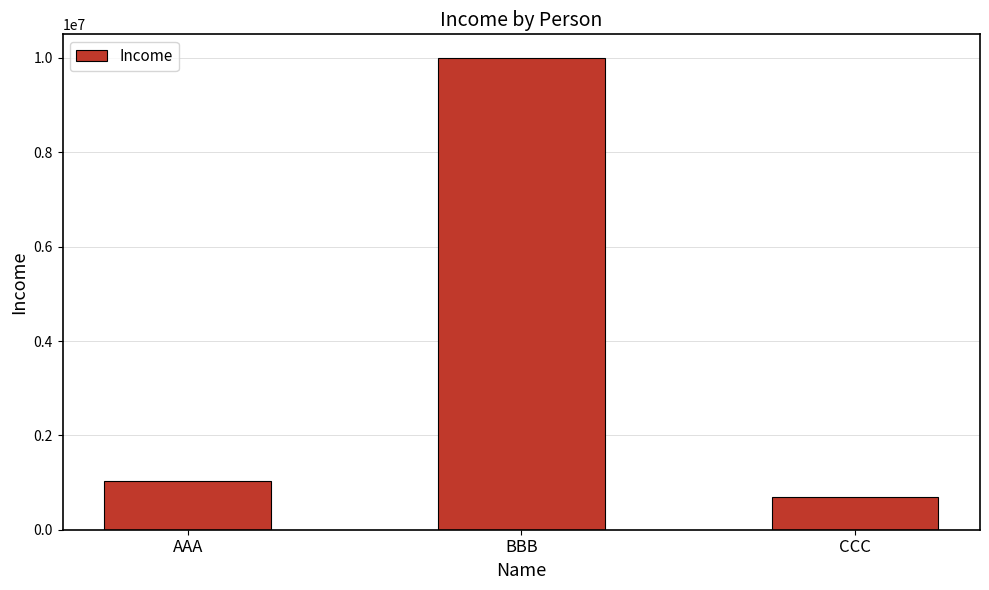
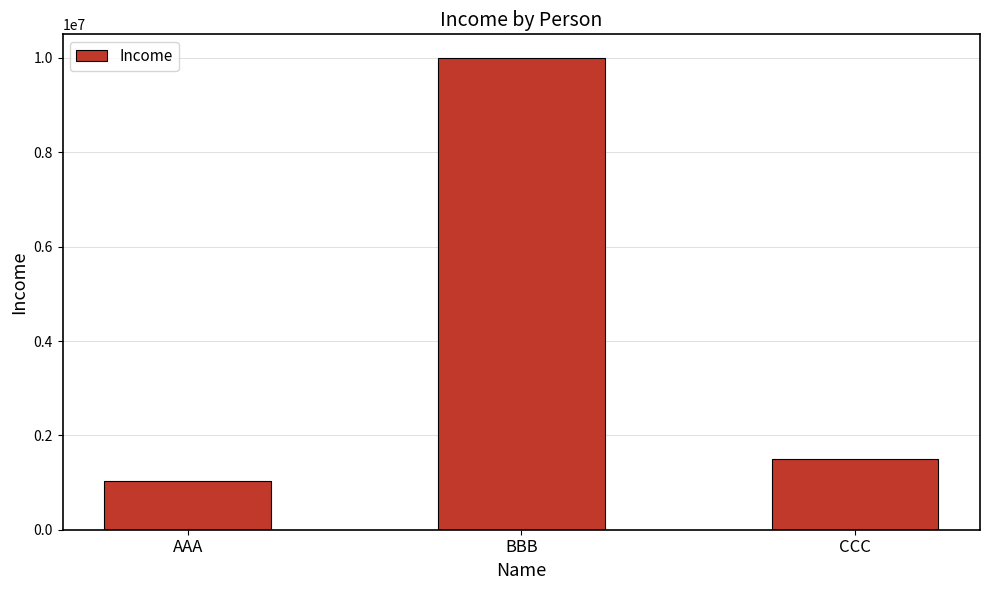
CCC: 700000 -> 1500000
